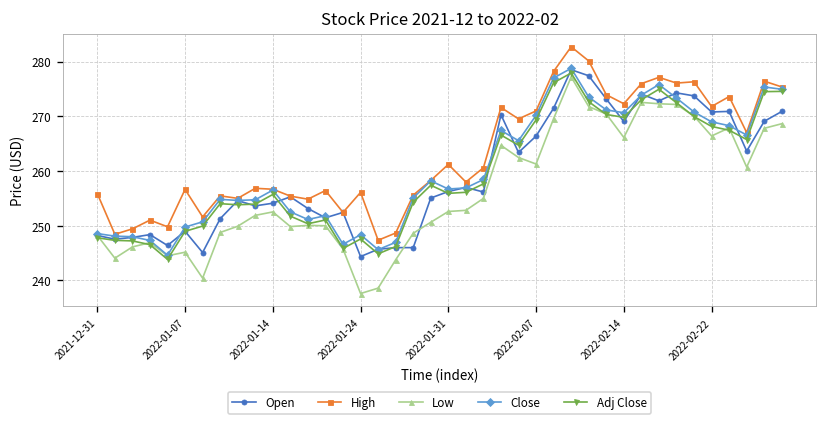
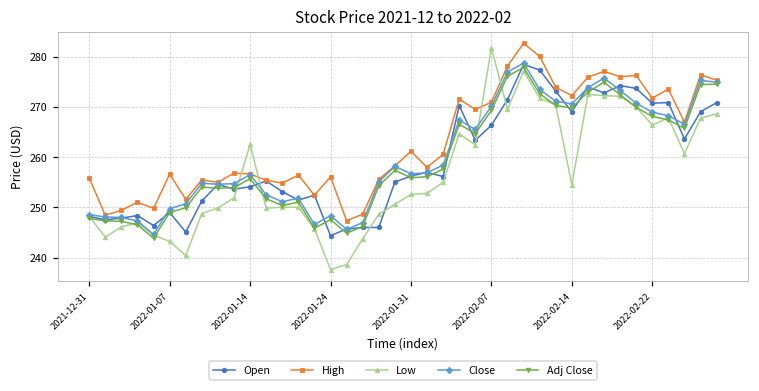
Low, 2022-01-07: 245 -> 243
Low, 2022-01-14: 253 -> 263
Low, 2022-02-07: 261 -> 282
Low, 2022-02-14: 266 -> 255
